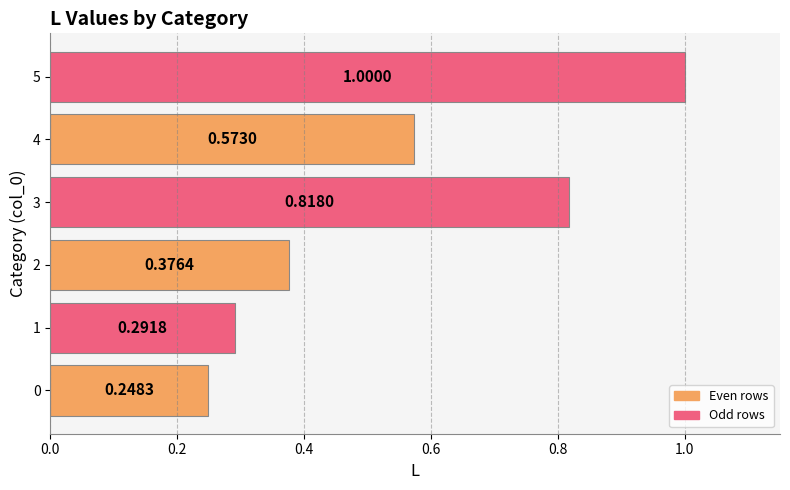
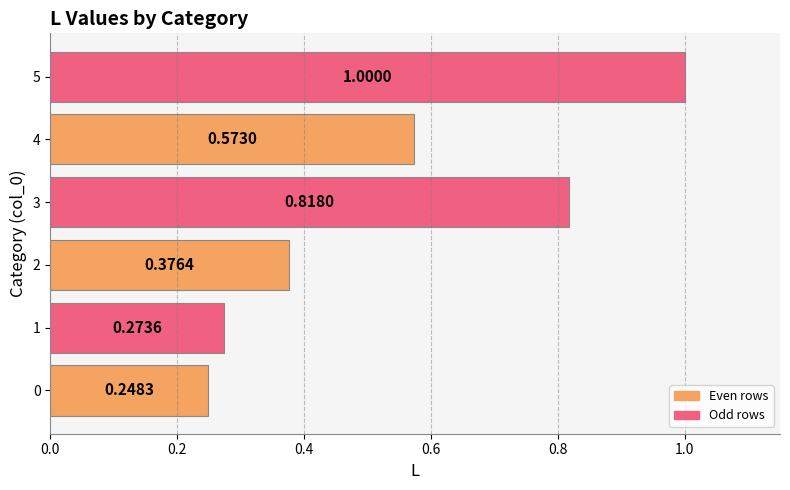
1: 0.2918 -> 0.2736
